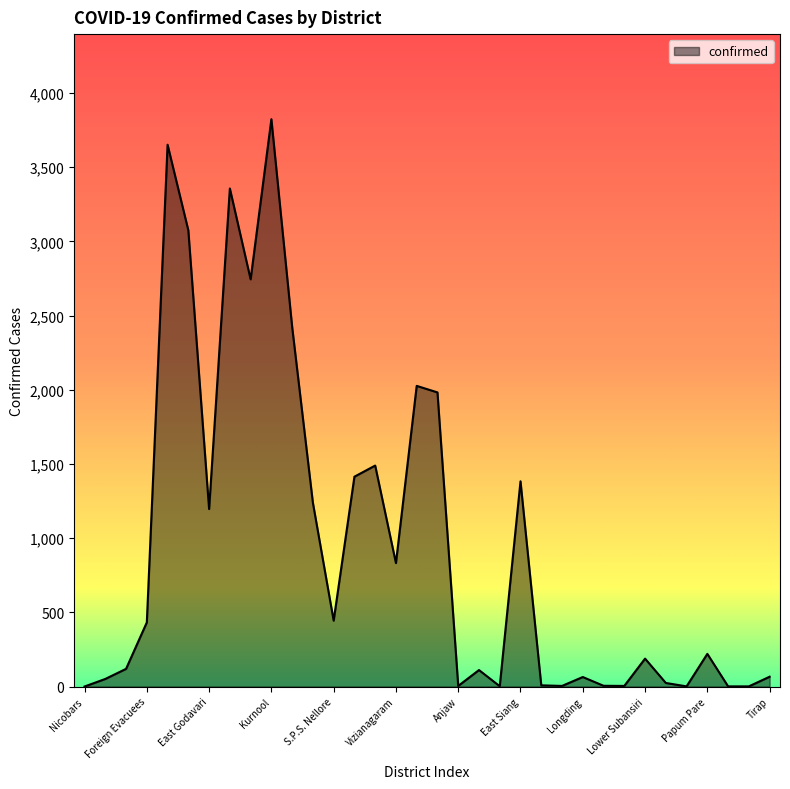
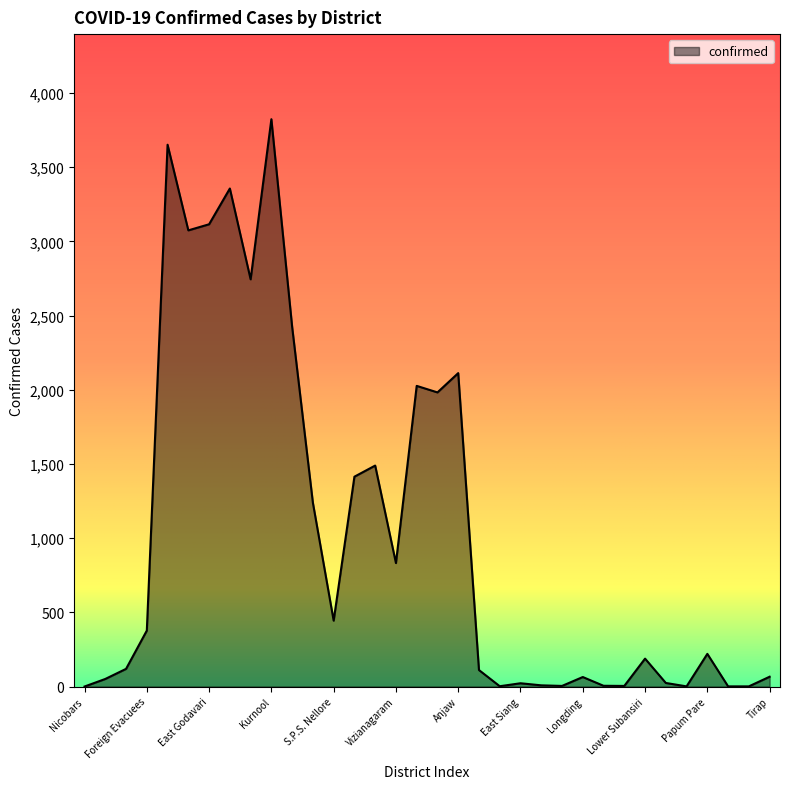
Foreign Evacuees: 430 -> 380
East Godavari: 1,200 -> 3,120
Anjaw: 0 -> 2,110
East Siang: 1,380 -> 20
